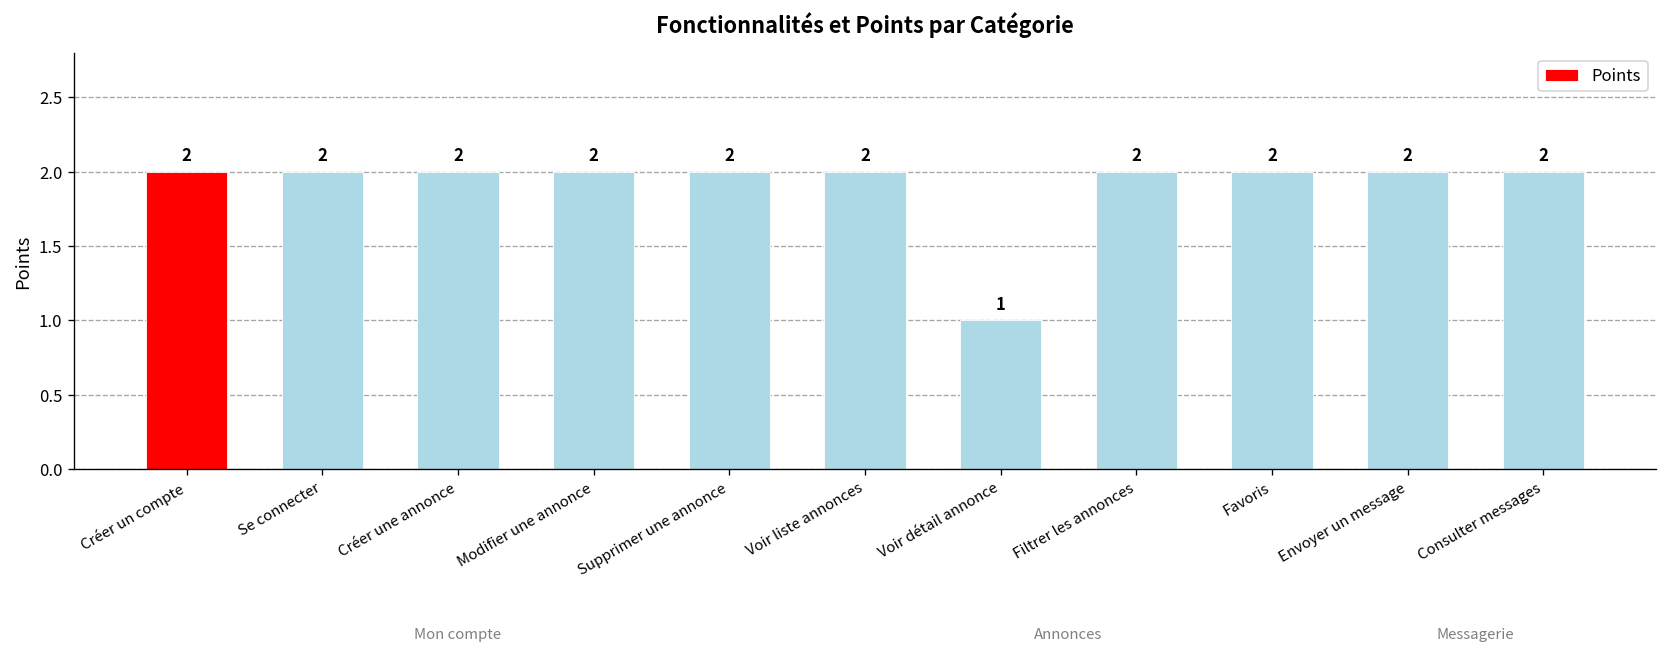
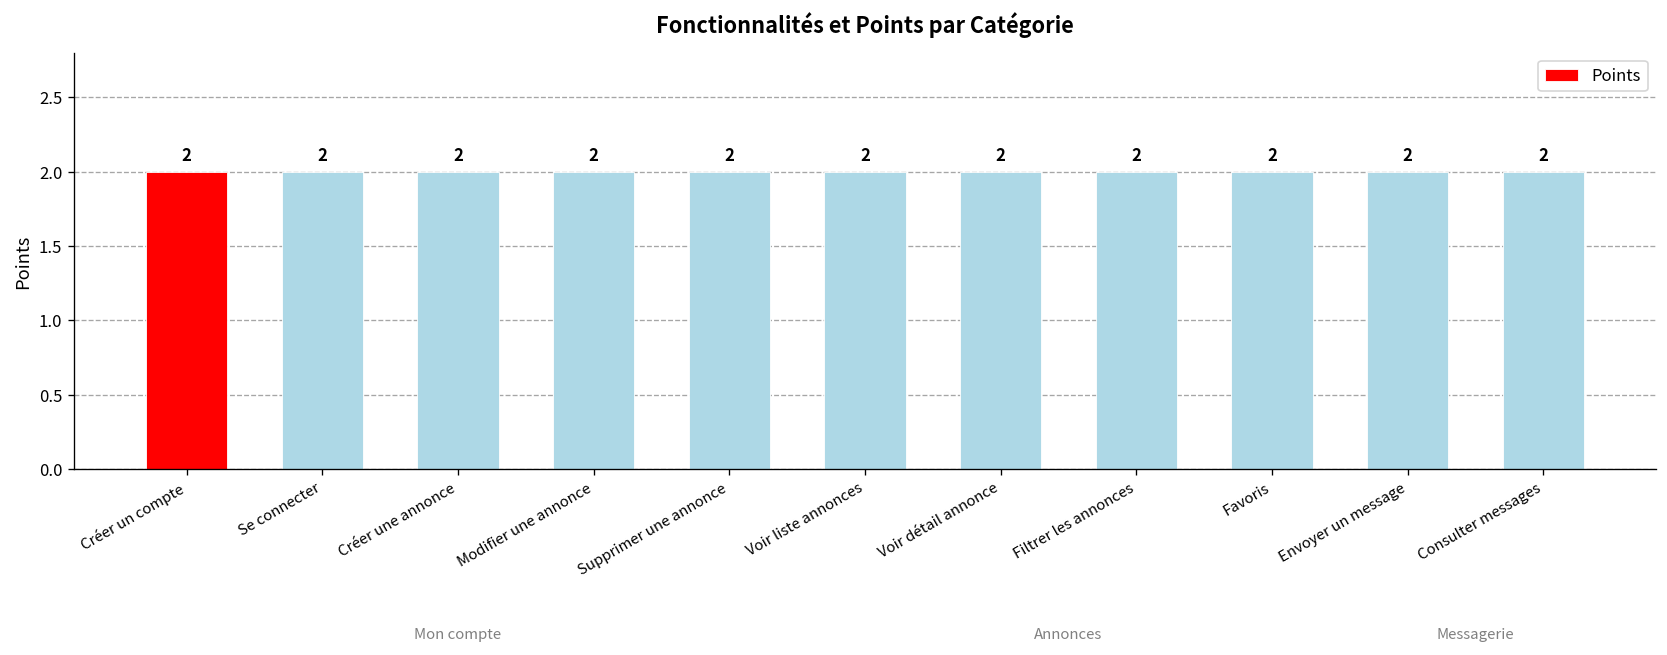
Voir détail annonce: 1 -> 2
